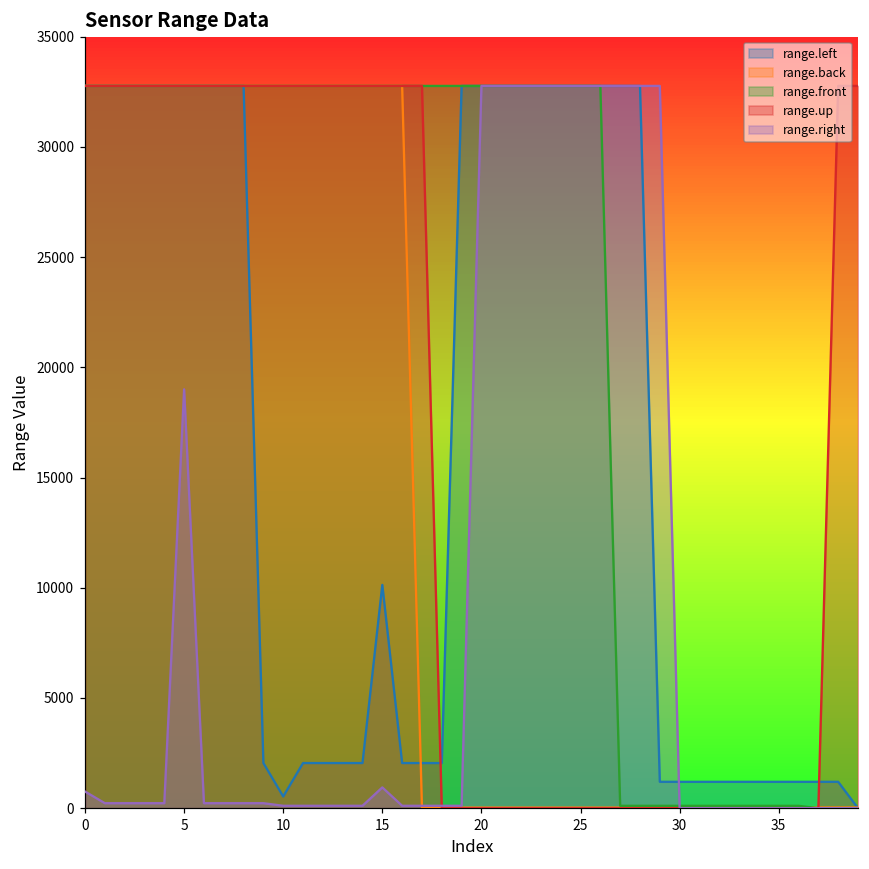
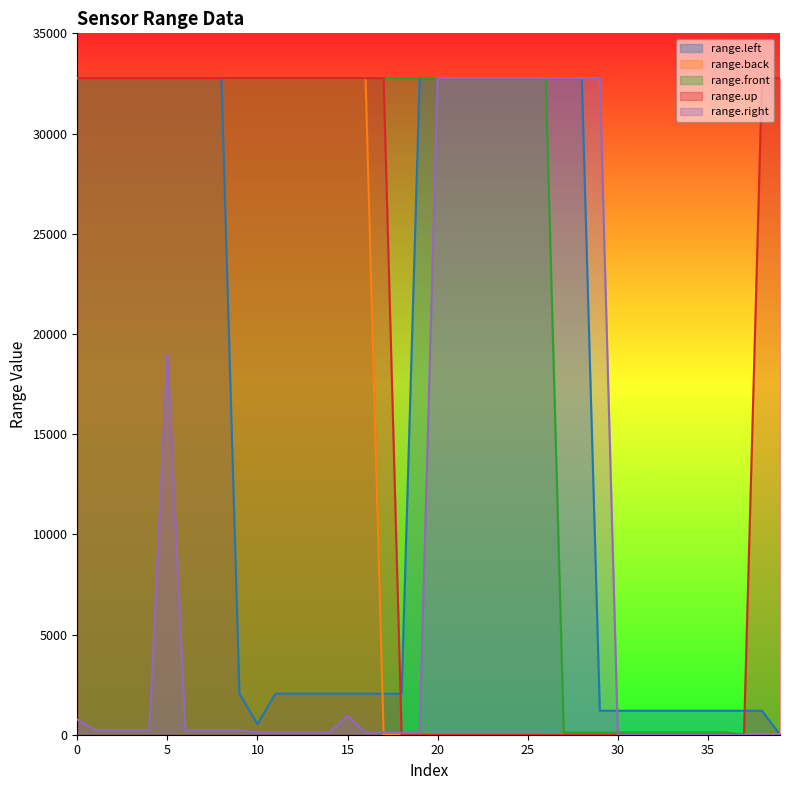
range.left, 15: 10100 -> 2000
